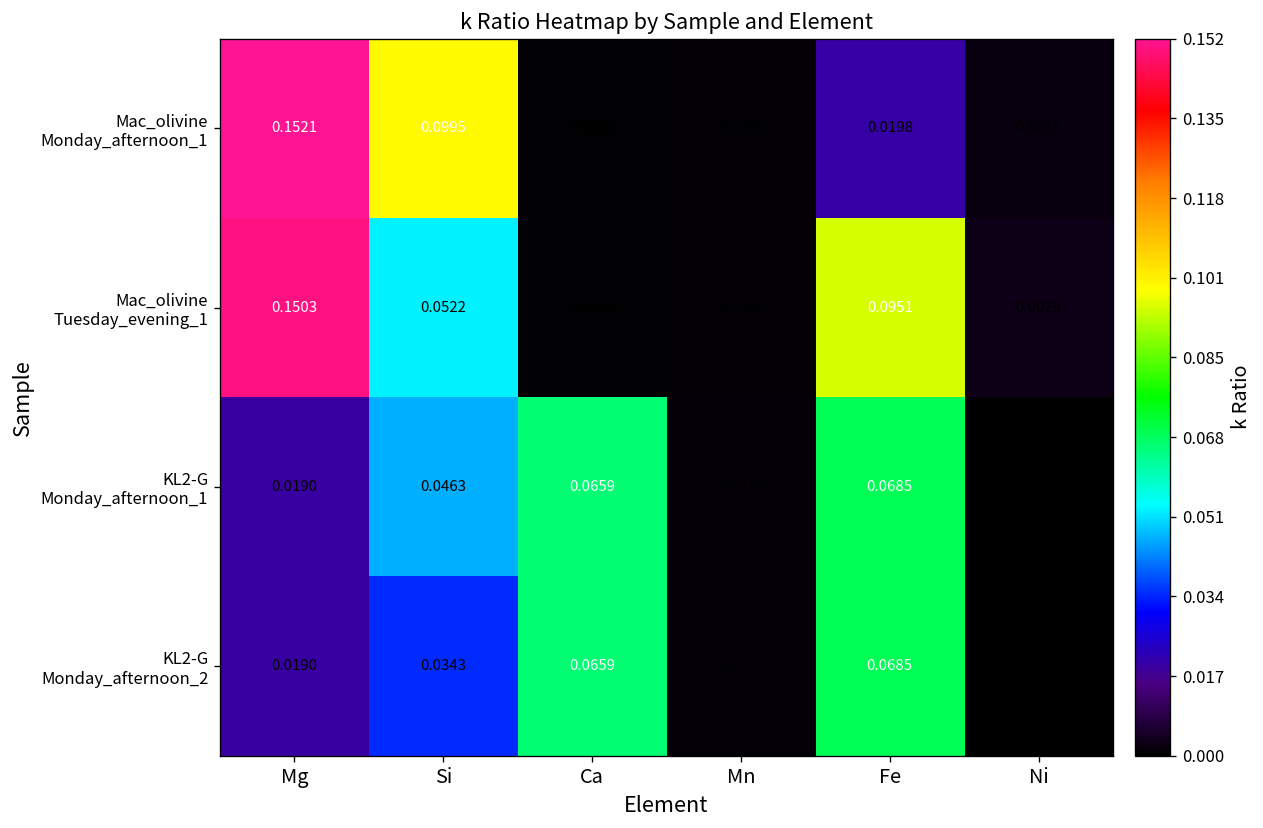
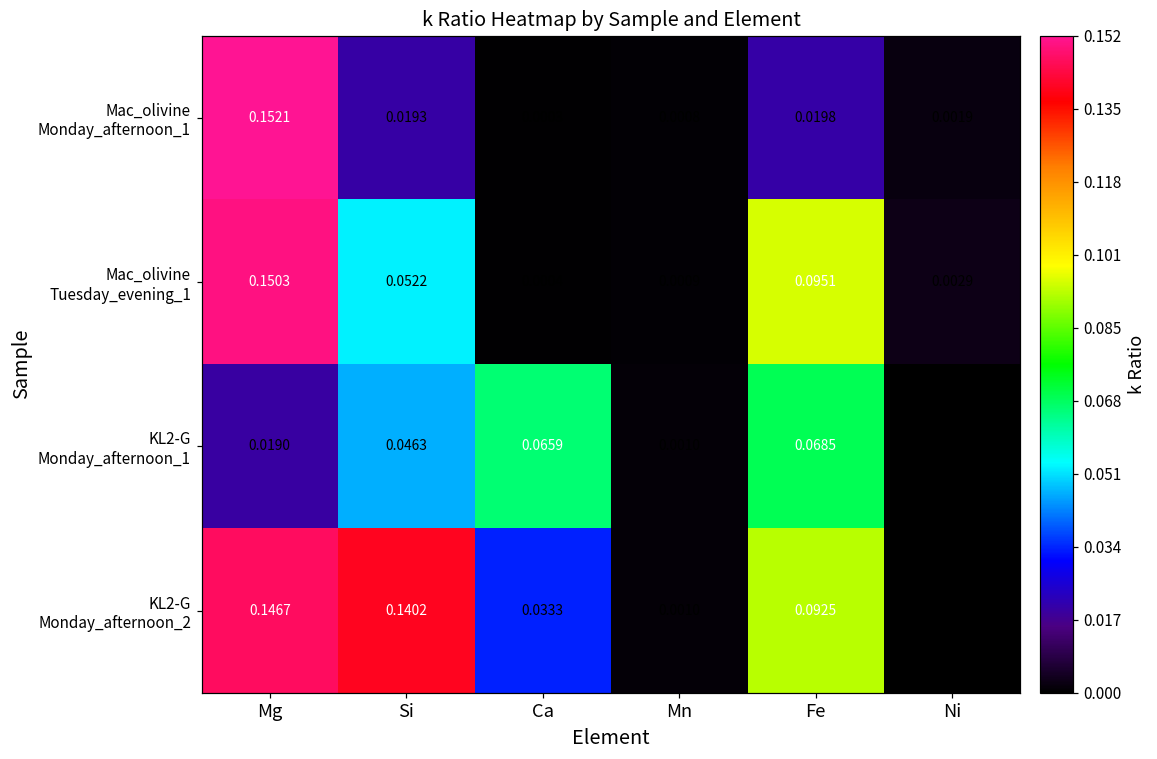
Mac_olivine Monday_afternoon_1, Si: 0.0995 -> 0.0193
KL2-G Monday_afternoon_2, Mg: 0.0190 -> 0.1467
KL2-G Monday_afternoon_2, Si: 0.0343 -> 0.1402
KL2-G Monday_afternoon_2, Ca: 0.0659 -> 0.0333
KL2-G Monday_afternoon_2, Fe: 0.0685 -> 0.0925
